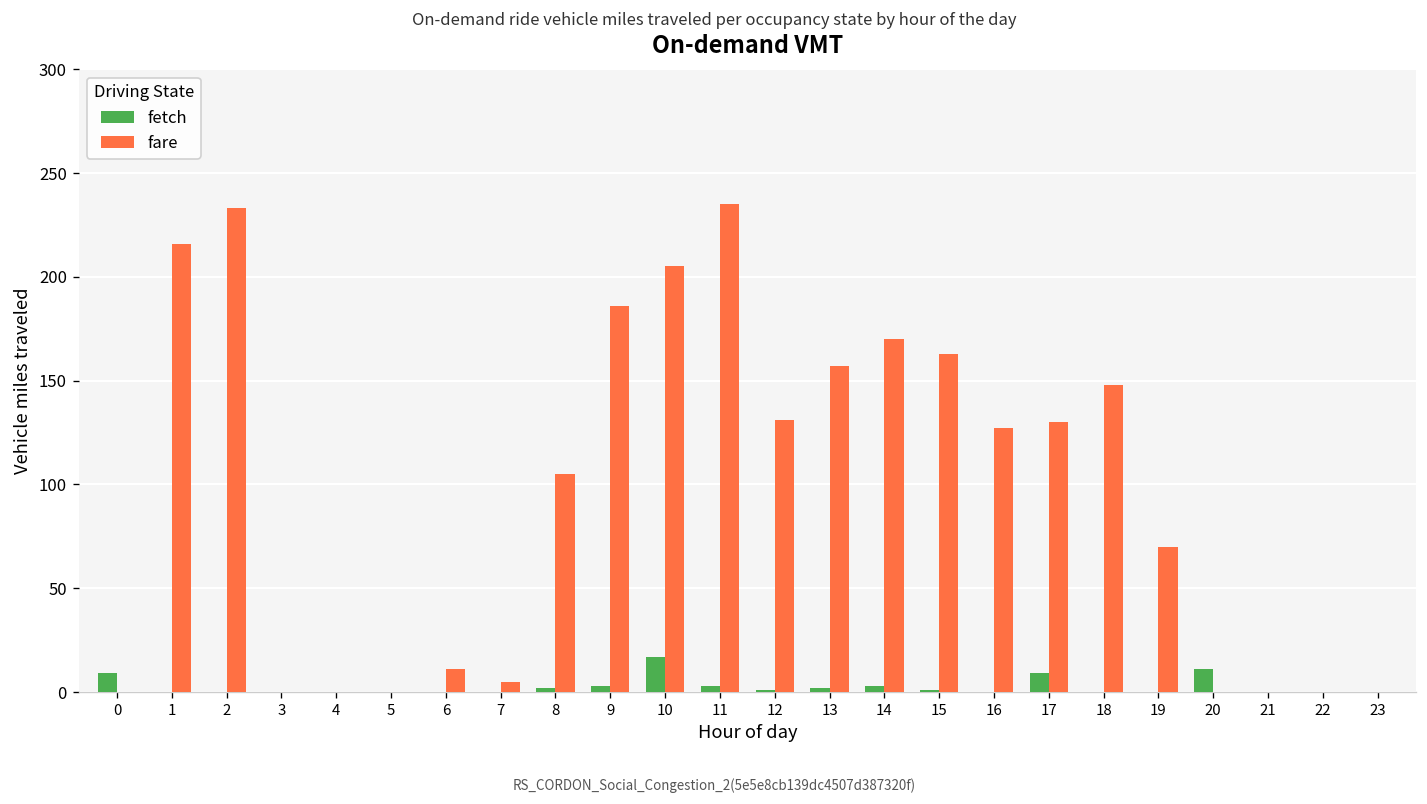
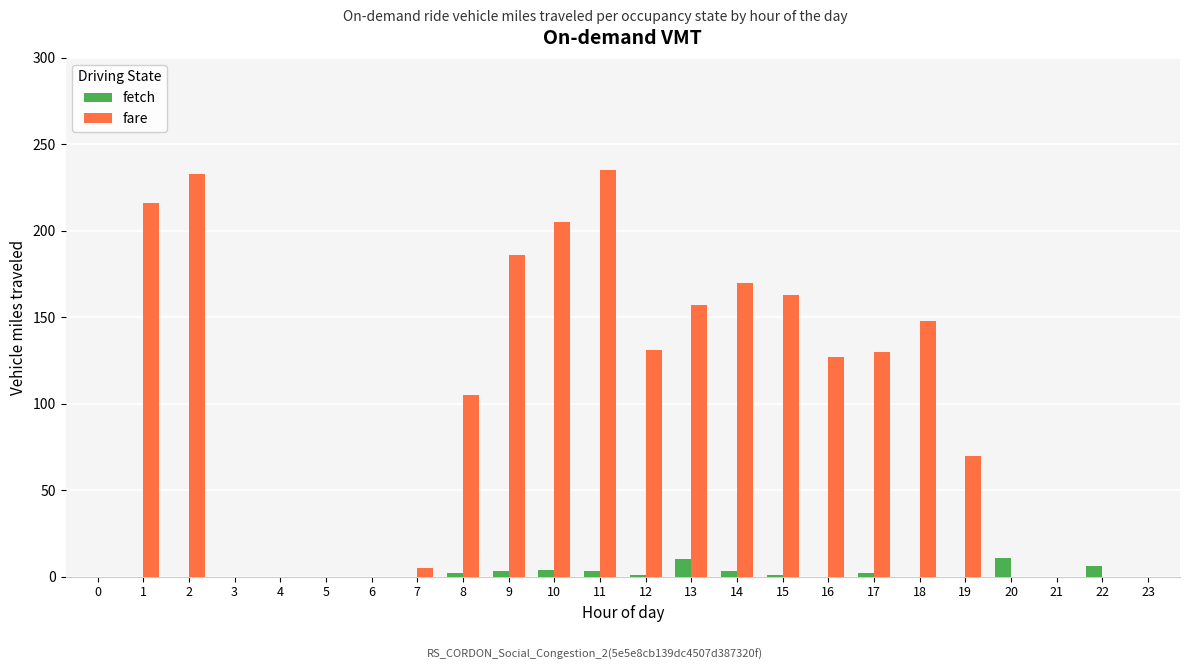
fetch, 0: 9 -> 0
fare, 6: 11 -> 0
fetch, 10: 17 -> 4
fetch, 13: 2 -> 10
fetch, 17: 9 -> 2
fetch, 22: 0 -> 6
